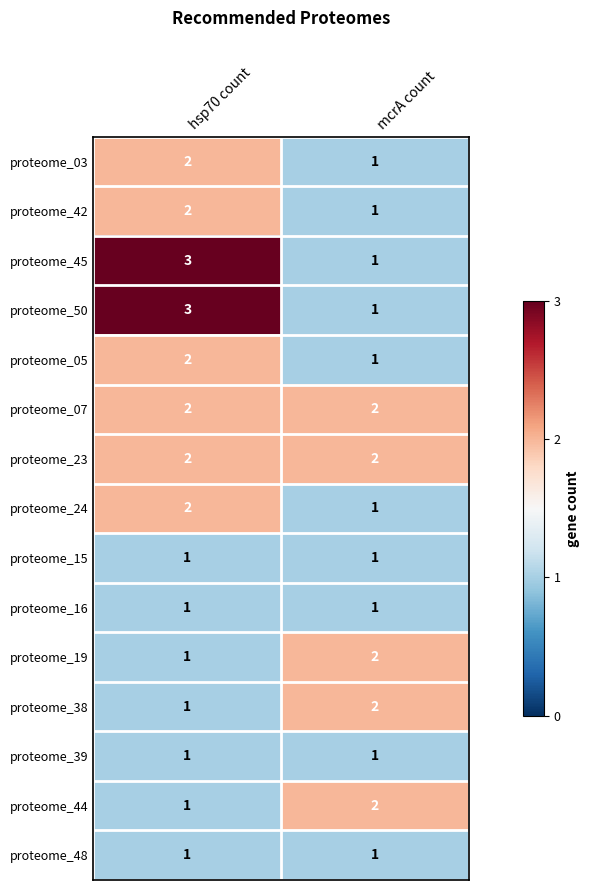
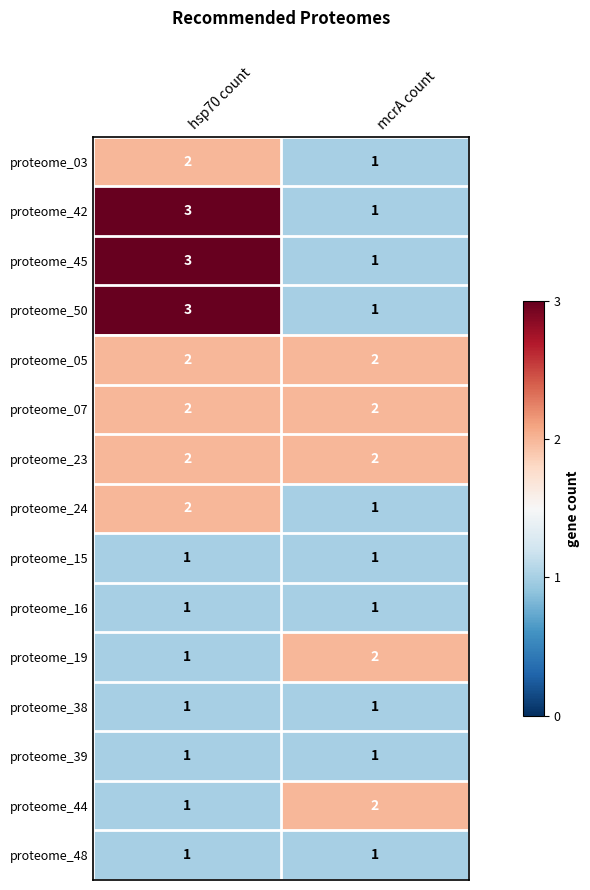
proteome_42, hsp70 count: 2 -> 3
proteome_05, mcrA count: 1 -> 2
proteome_38, mcrA count: 2 -> 1
